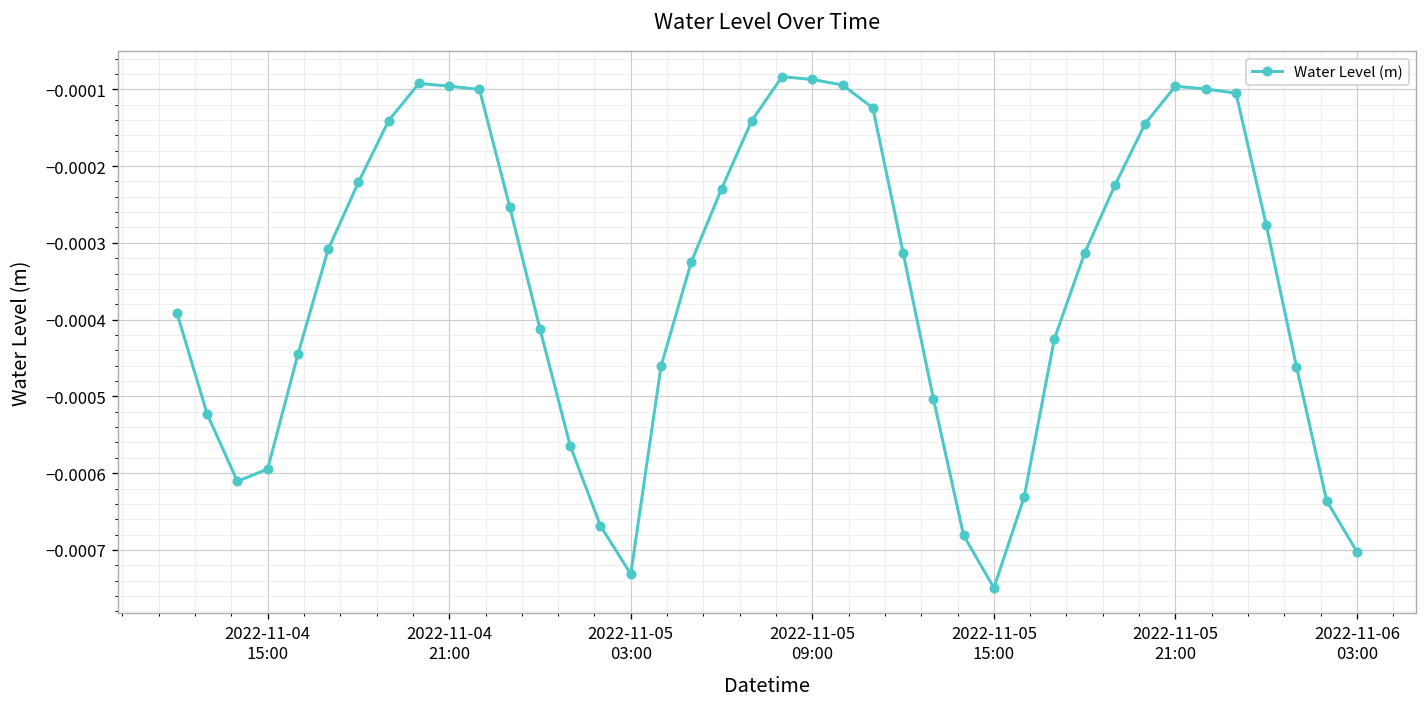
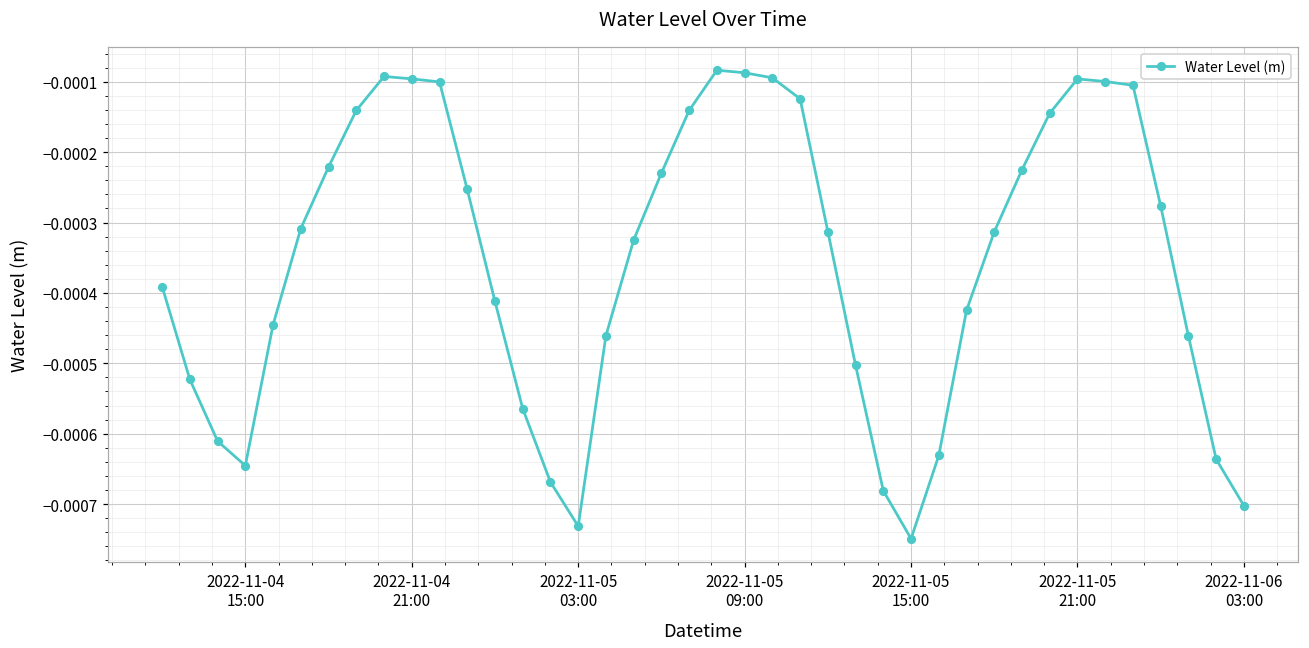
2022-11-04 15:00: -0.00059 -> -0.00065
